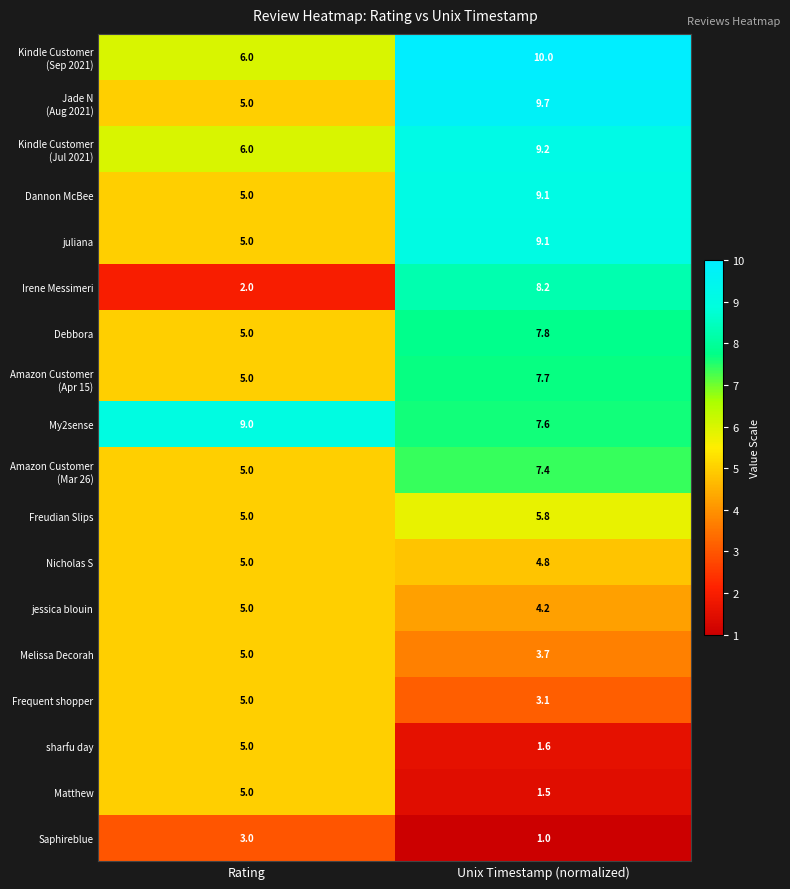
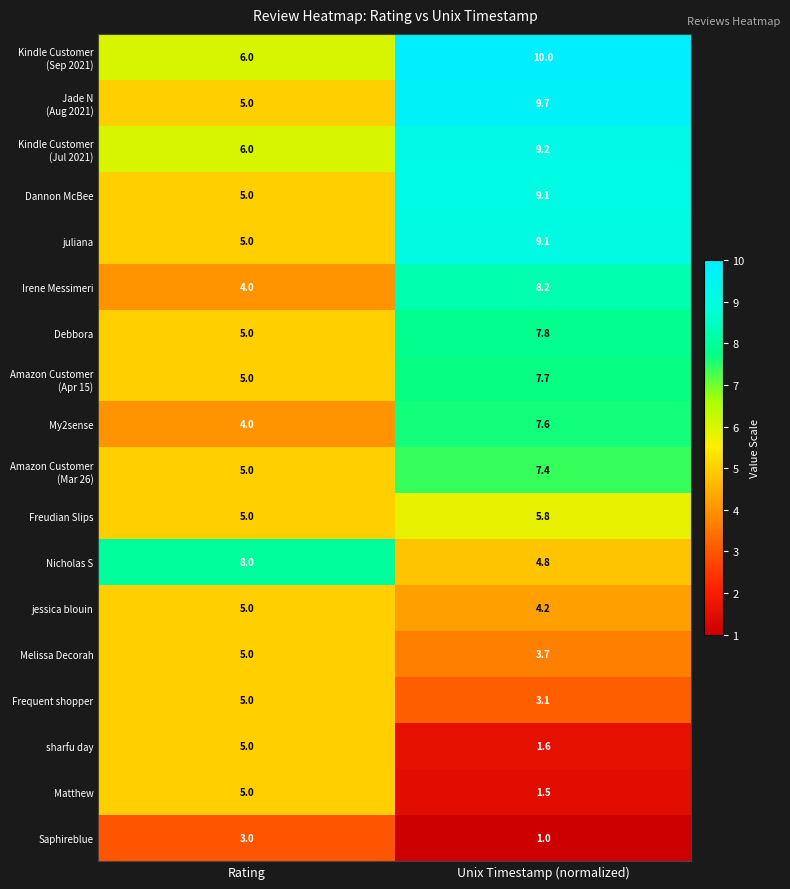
Irene Messimeri, Rating: 2.0 -> 4.0
My2sense, Rating: 9.0 -> 4.0
Nicholas S, Rating: 5.0 -> 8.0
